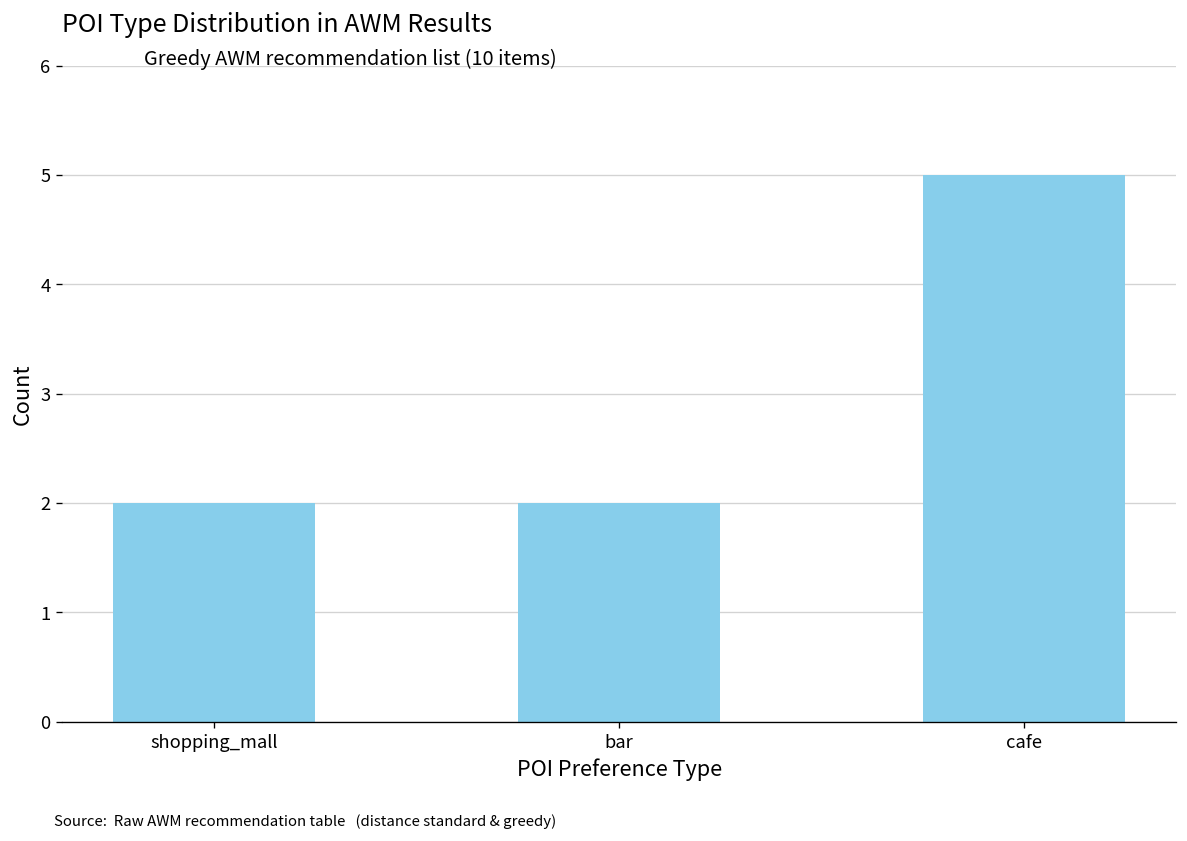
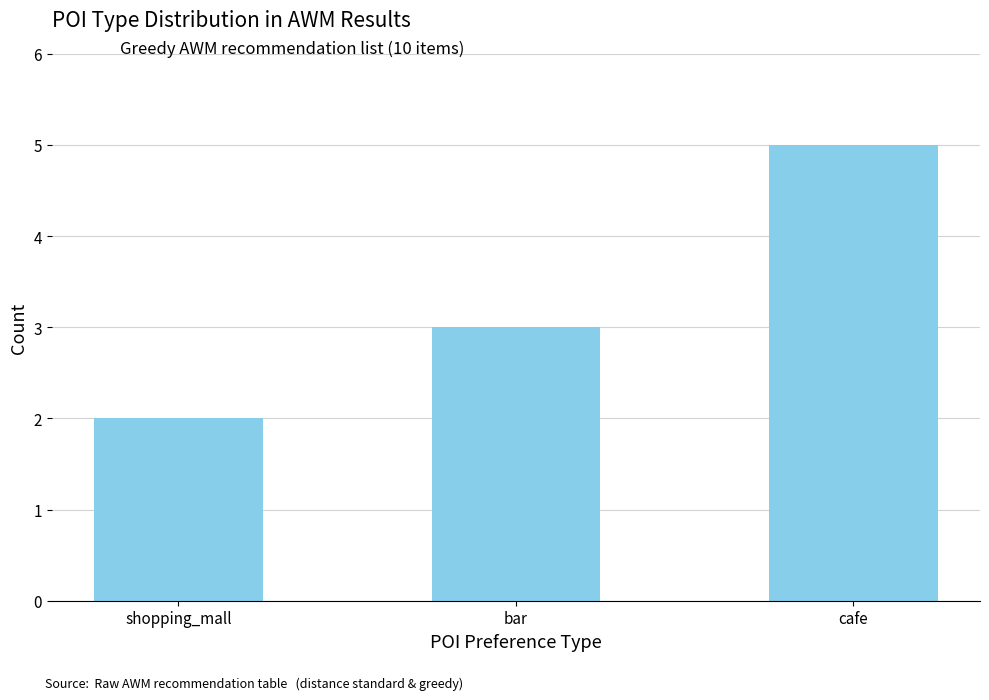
bar: 2 -> 3
